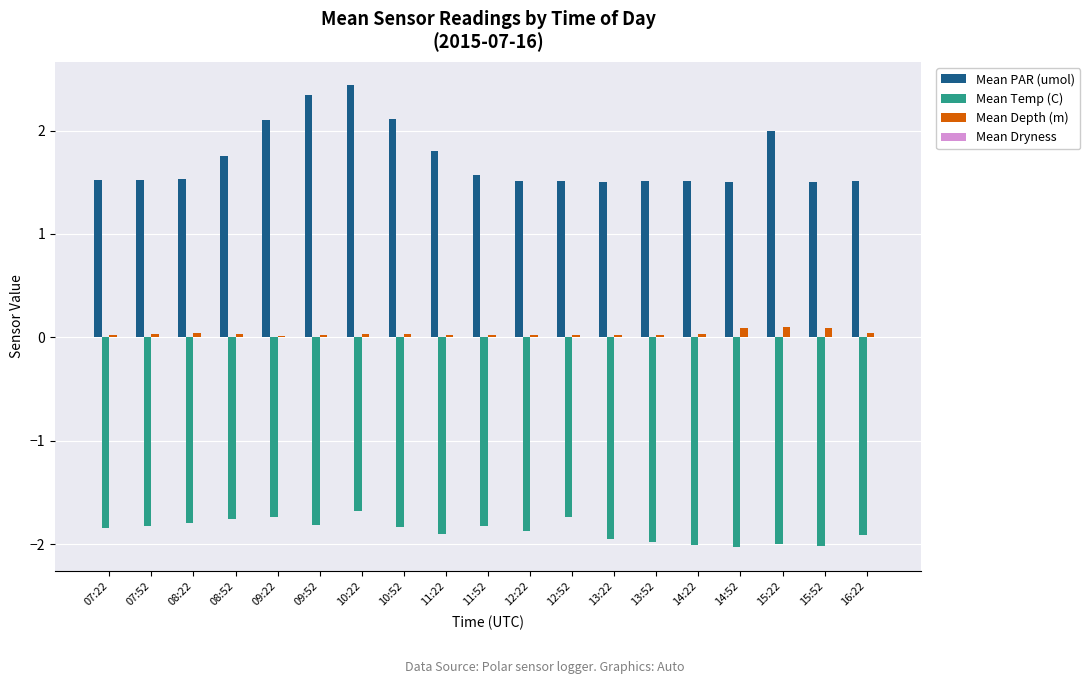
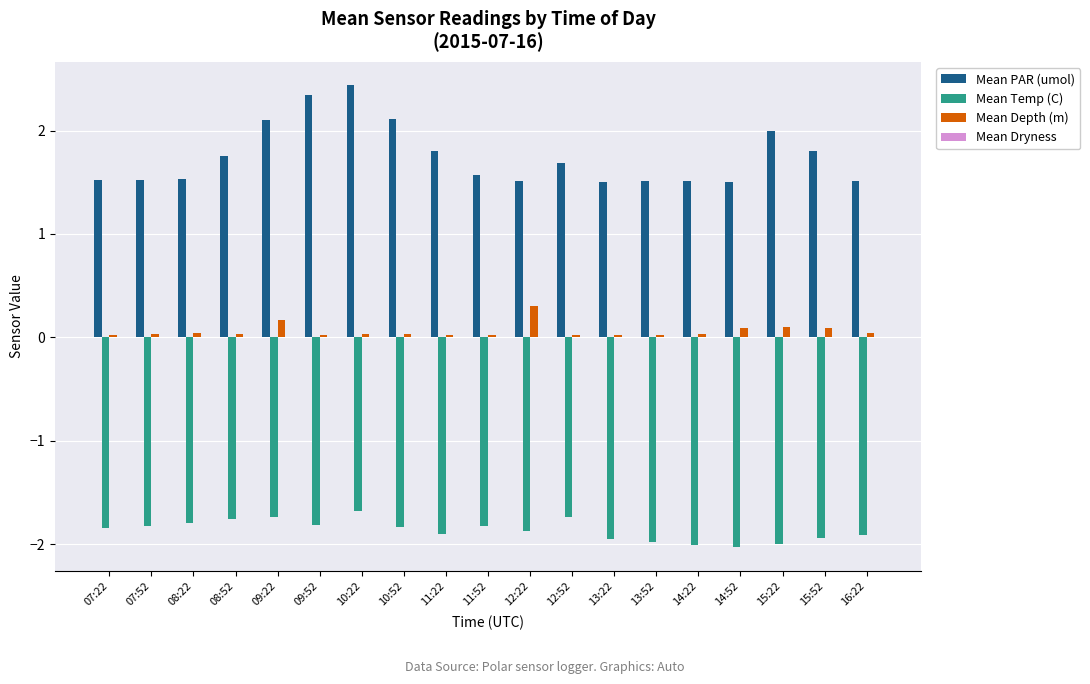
Mean Depth (m), 09:22: 0.01 -> 0.17
Mean Depth (m), 12:22: 0.02 -> 0.30
Mean PAR (umol), 12:52: 1.51 -> 1.69
Mean PAR (umol), 15:52: 1.5 -> 1.8
Mean Temp (C), 15:52: -2.02 -> -1.94
